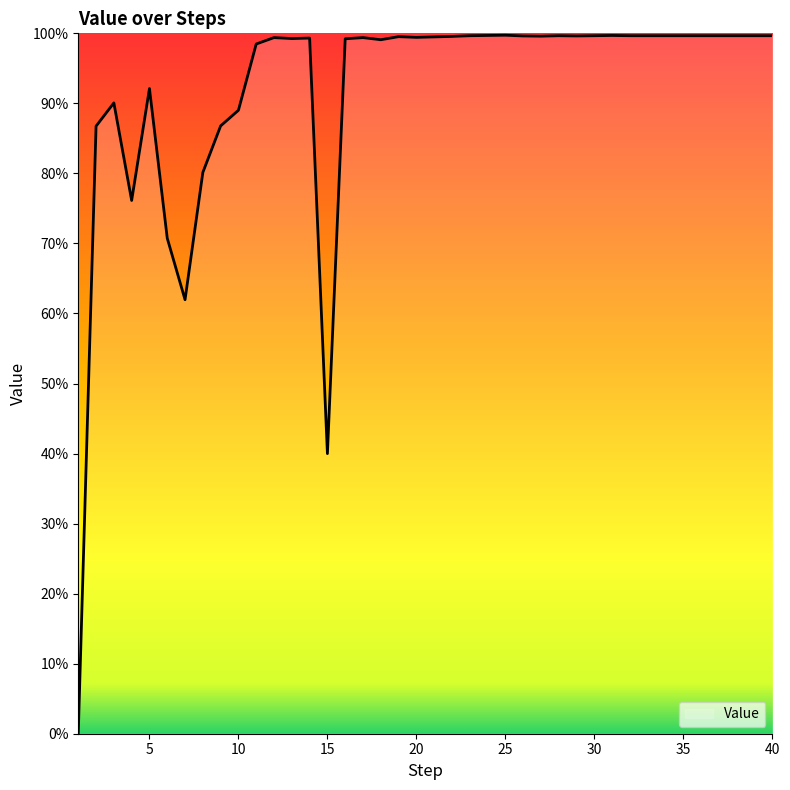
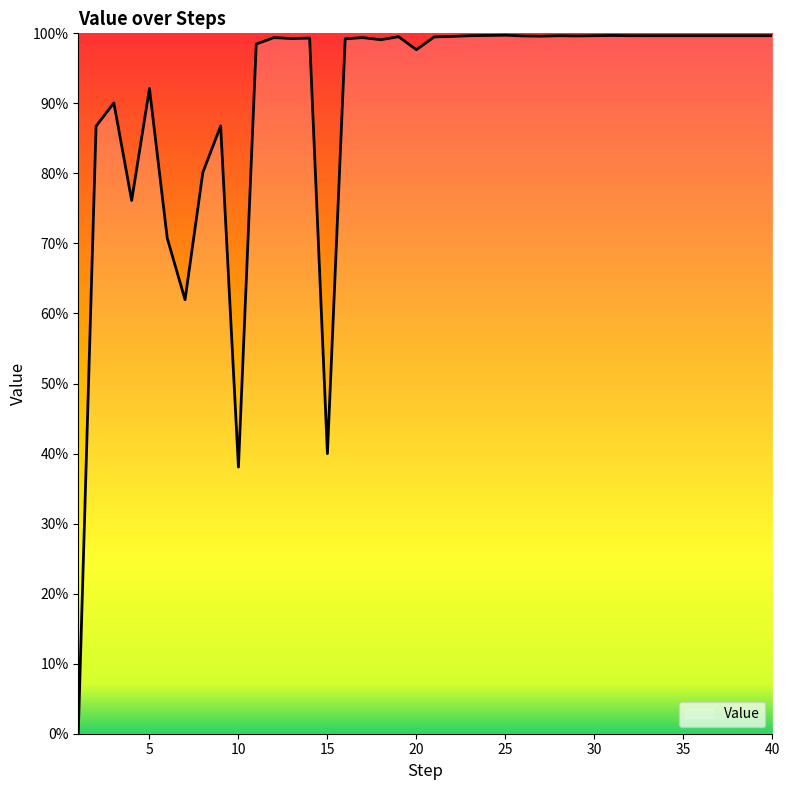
10: 89% -> 38%
20: 99% -> 98%
